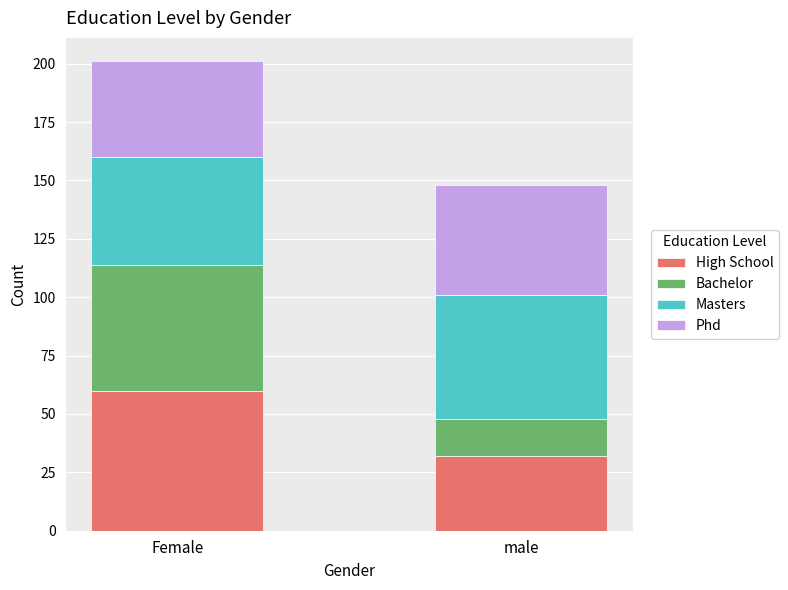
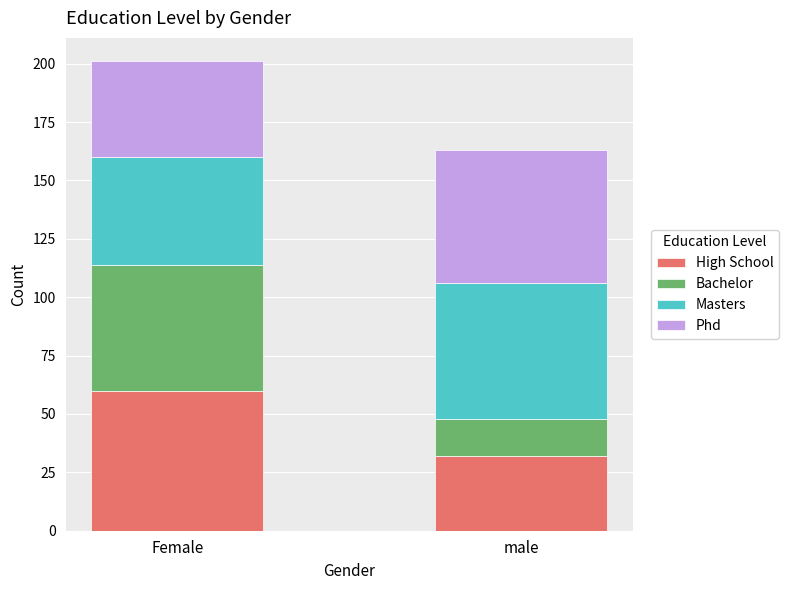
Masters, male: 53 -> 58
Phd, male: 47 -> 57
